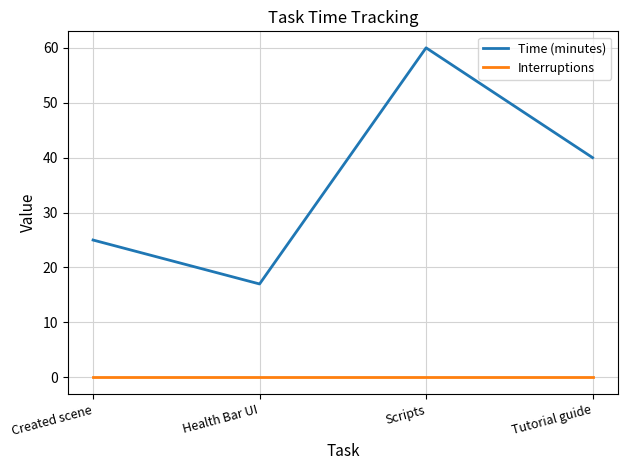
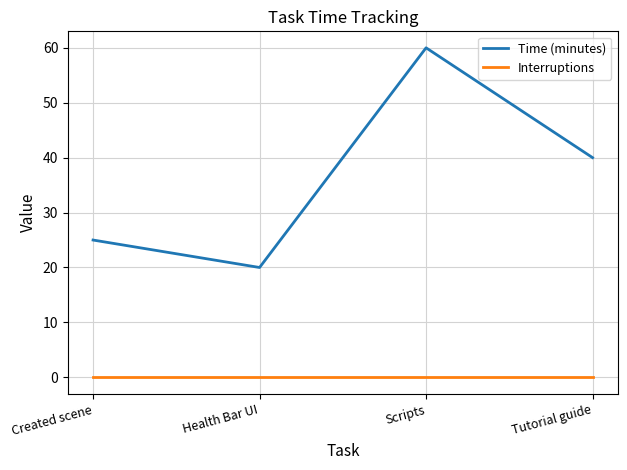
Time (minutes), Health Bar UI: 17 -> 20
